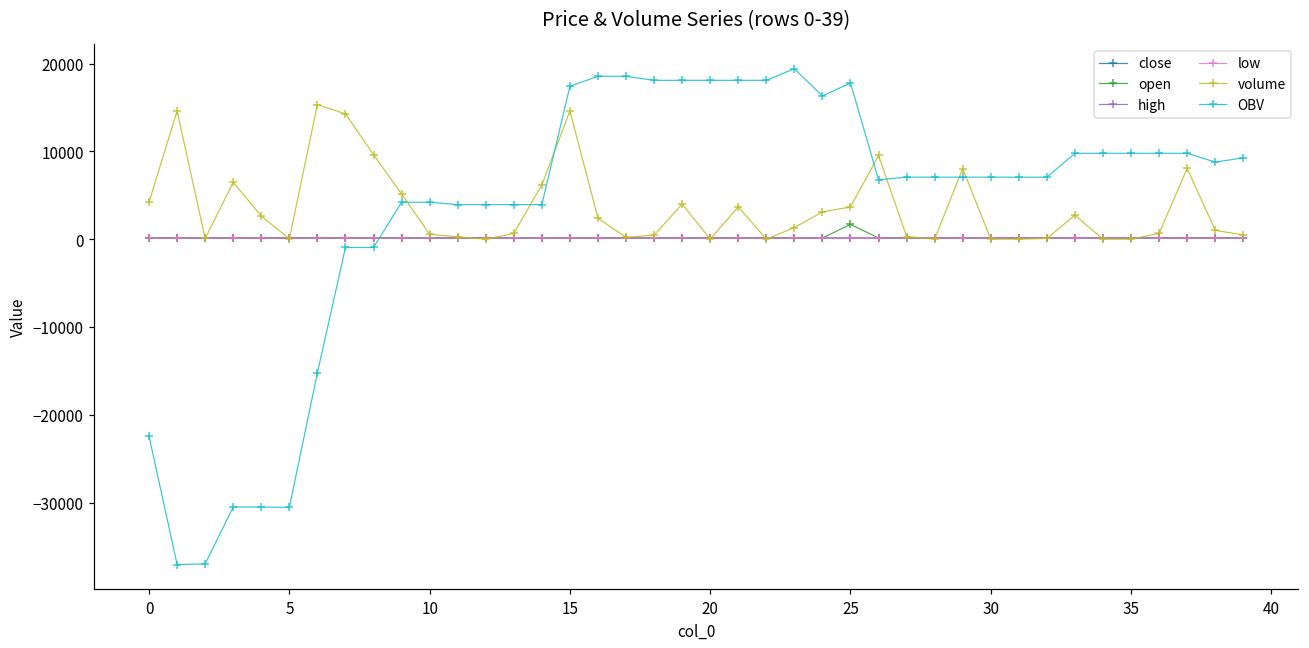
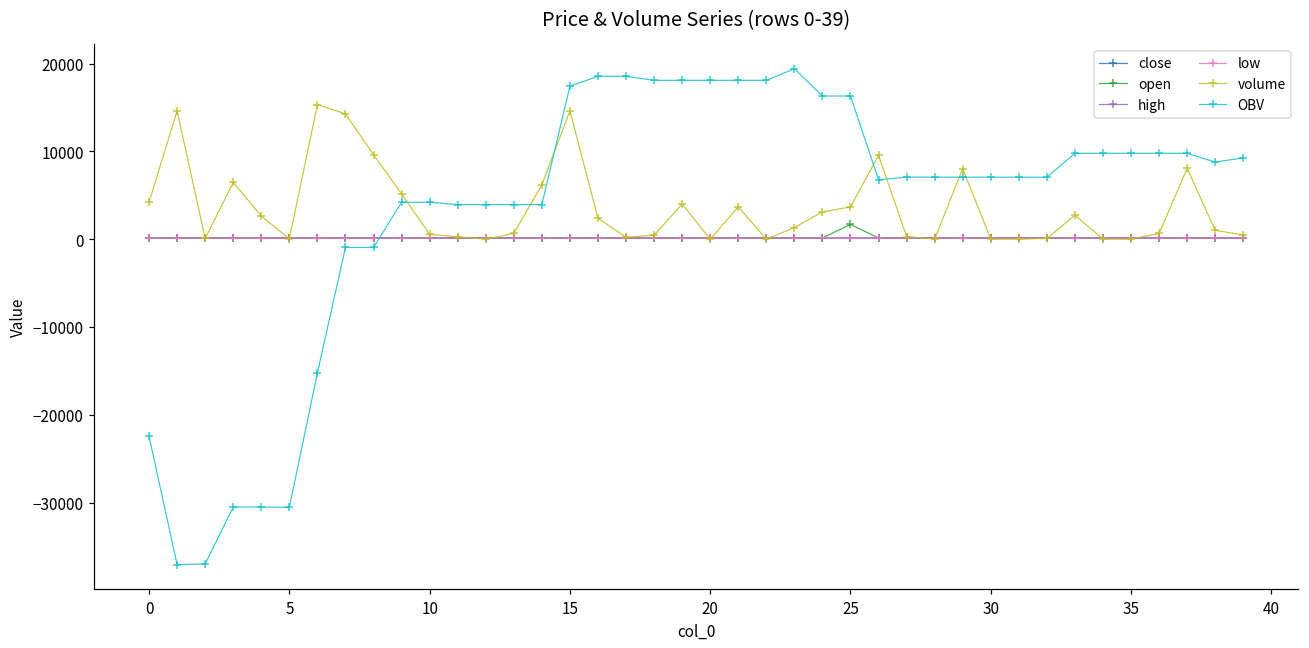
OBV, 25: 18000 -> 16000
